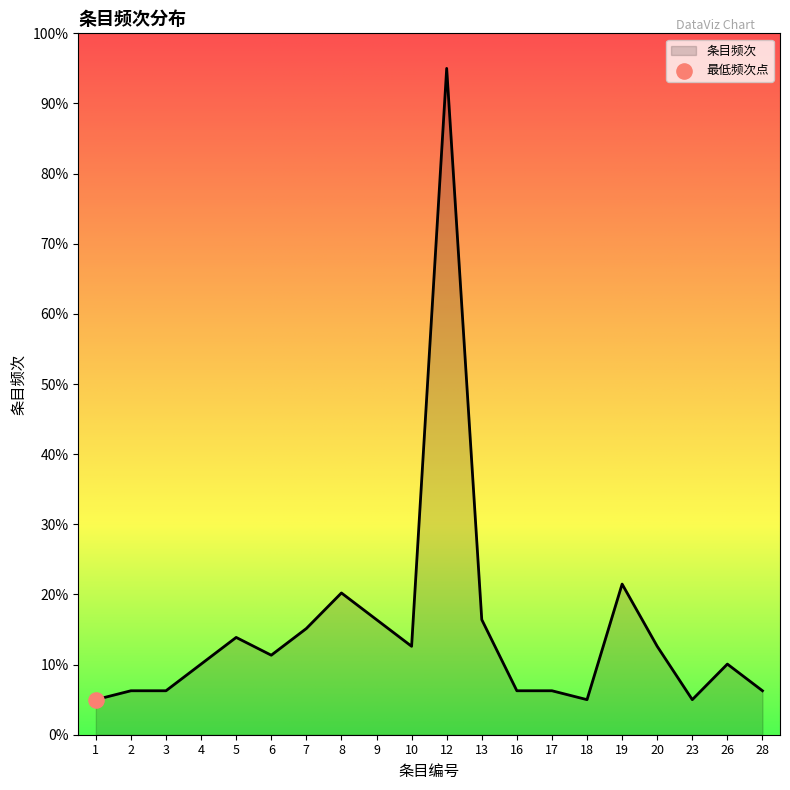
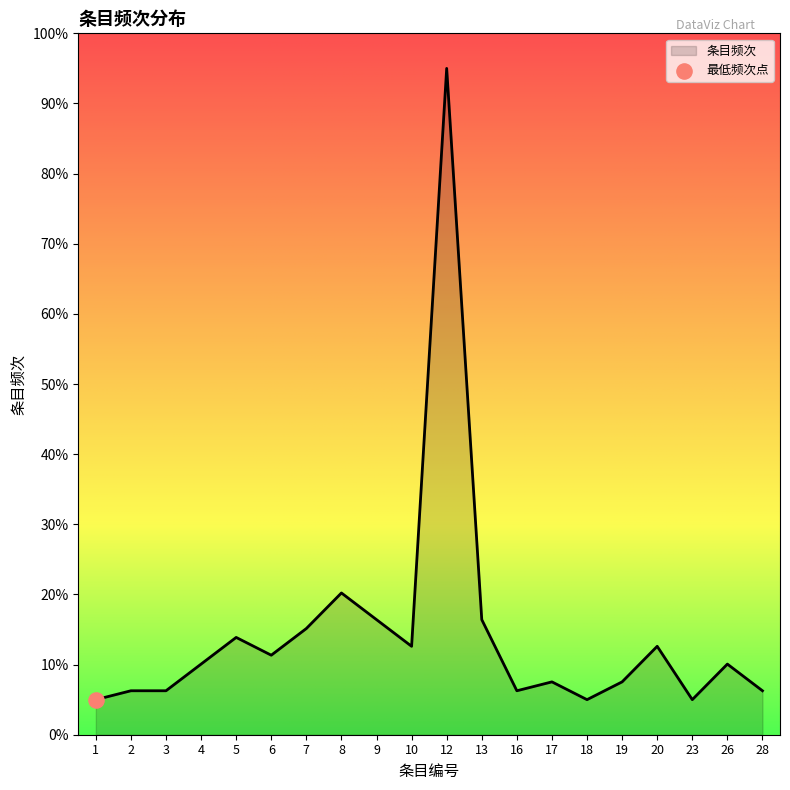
条目频次, 17: 6% -> 8%
条目频次, 19: 21% -> 8%
